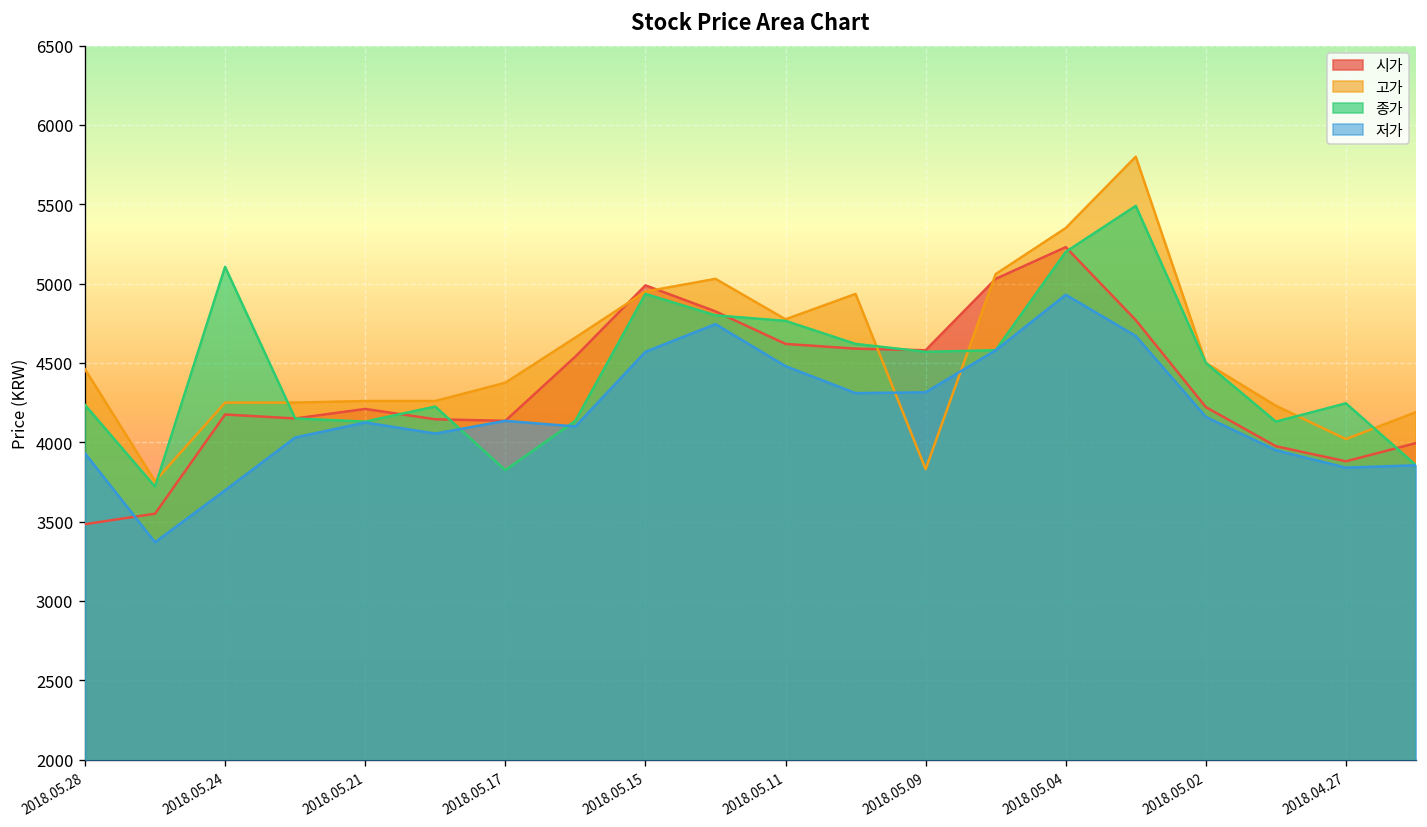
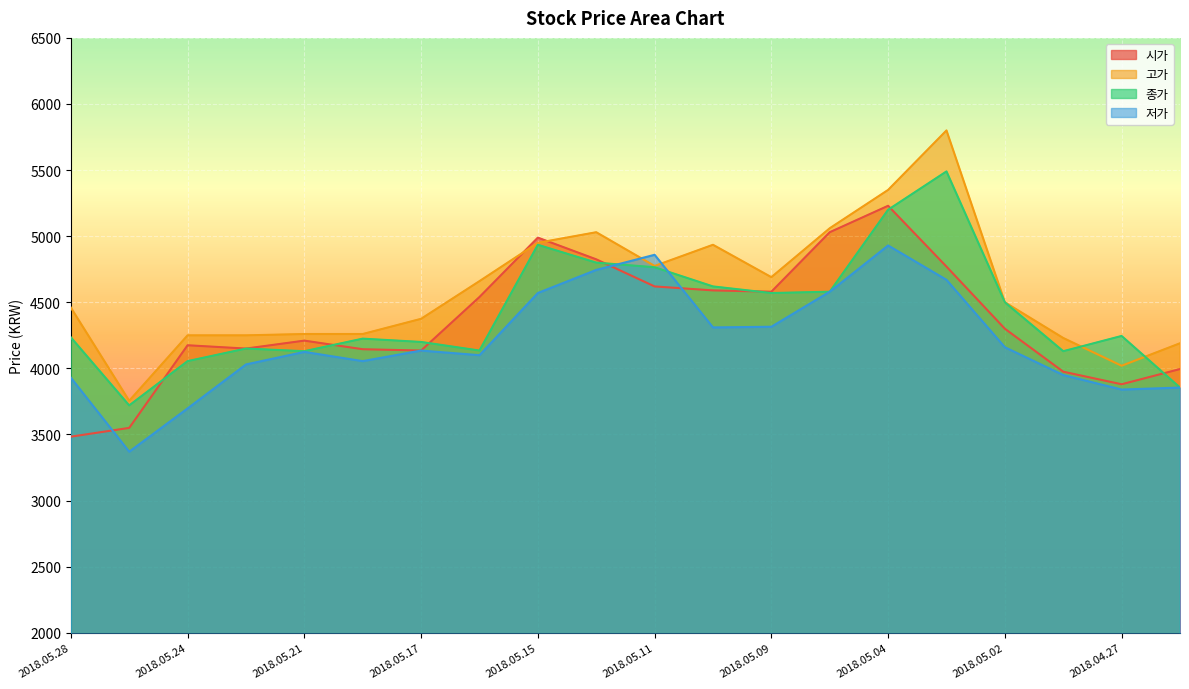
종가, 2018.05.24: 5110 -> 4060
종가, 2018.05.17: 3820 -> 4200
저가, 2018.05.11: 4480 -> 4860
고가, 2018.05.09: 3830 -> 4690
시가, 2018.05.02: 4220 -> 4300
